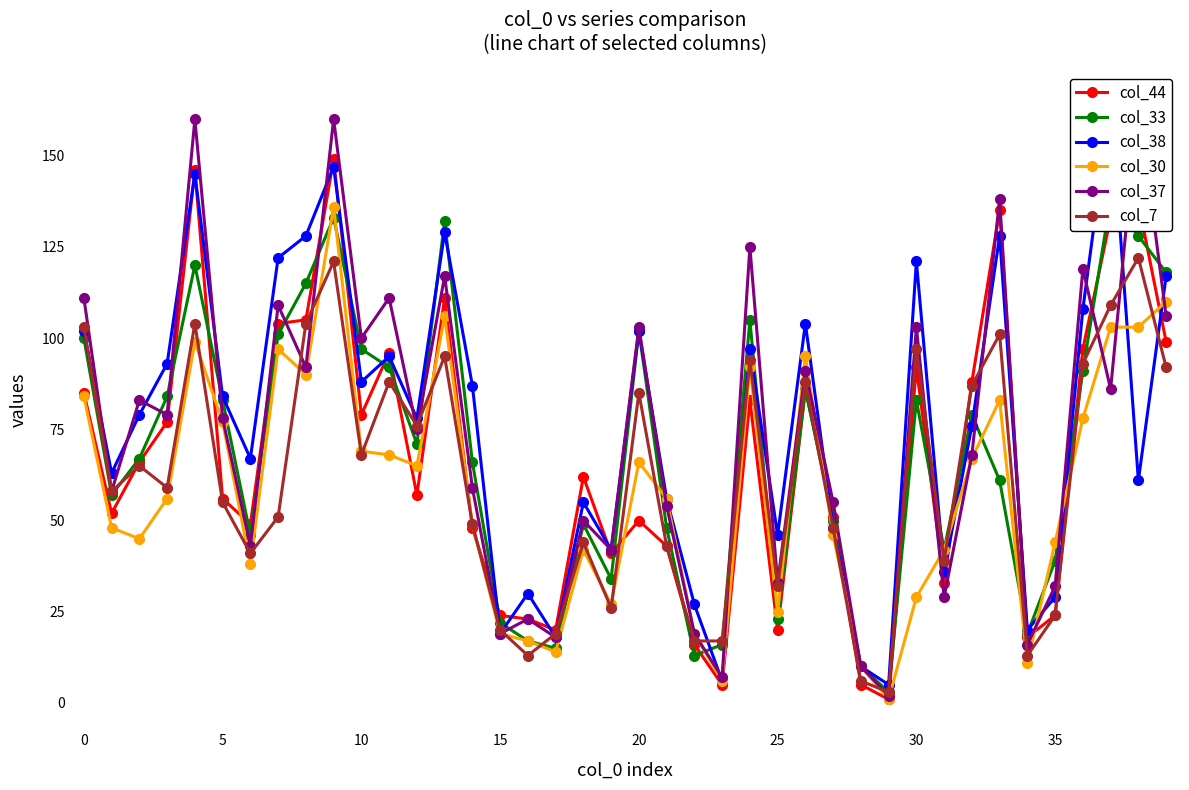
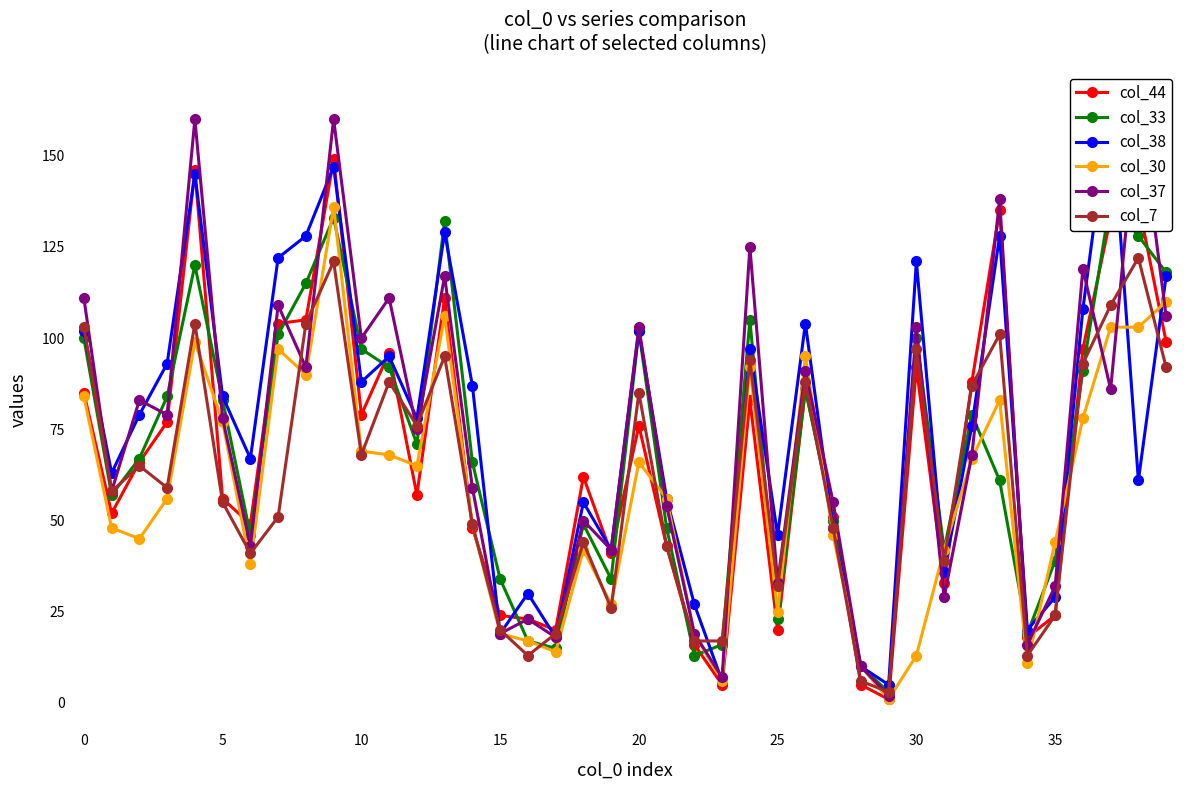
col_33, 15: 22 -> 34
col_44, 20: 50 -> 76
col_33, 30: 83 -> 100
col_30, 30: 29 -> 13
